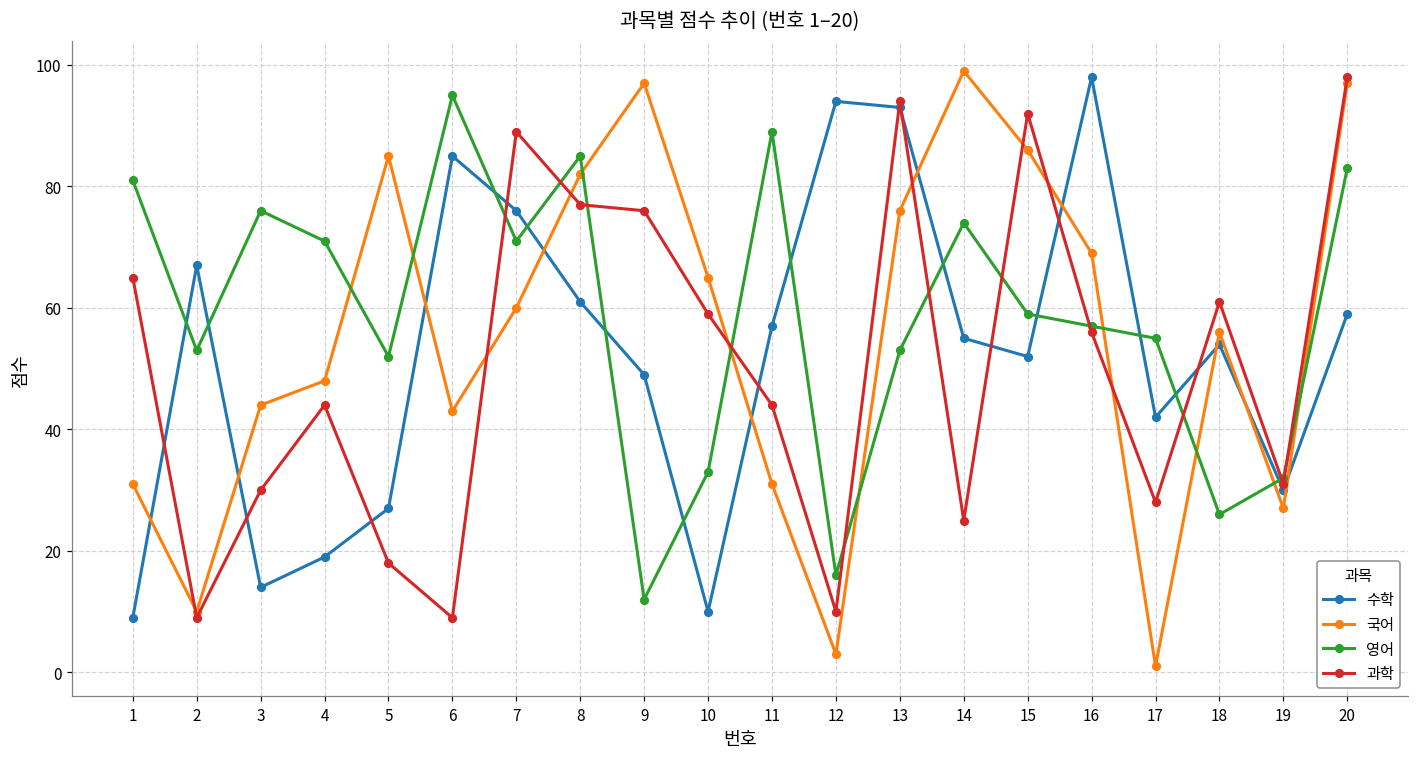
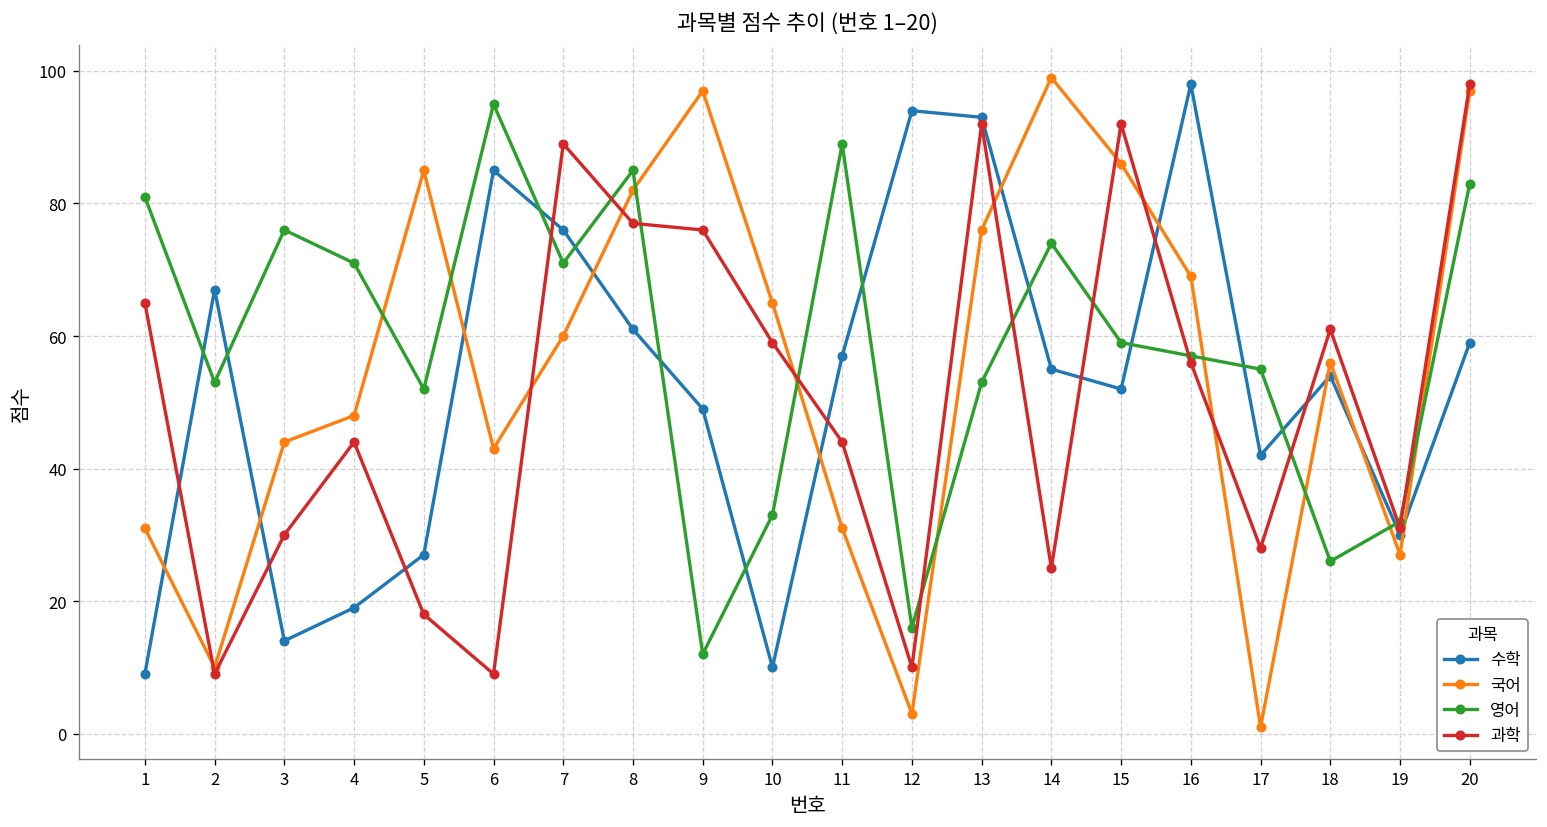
과학, 13: 94 -> 92
